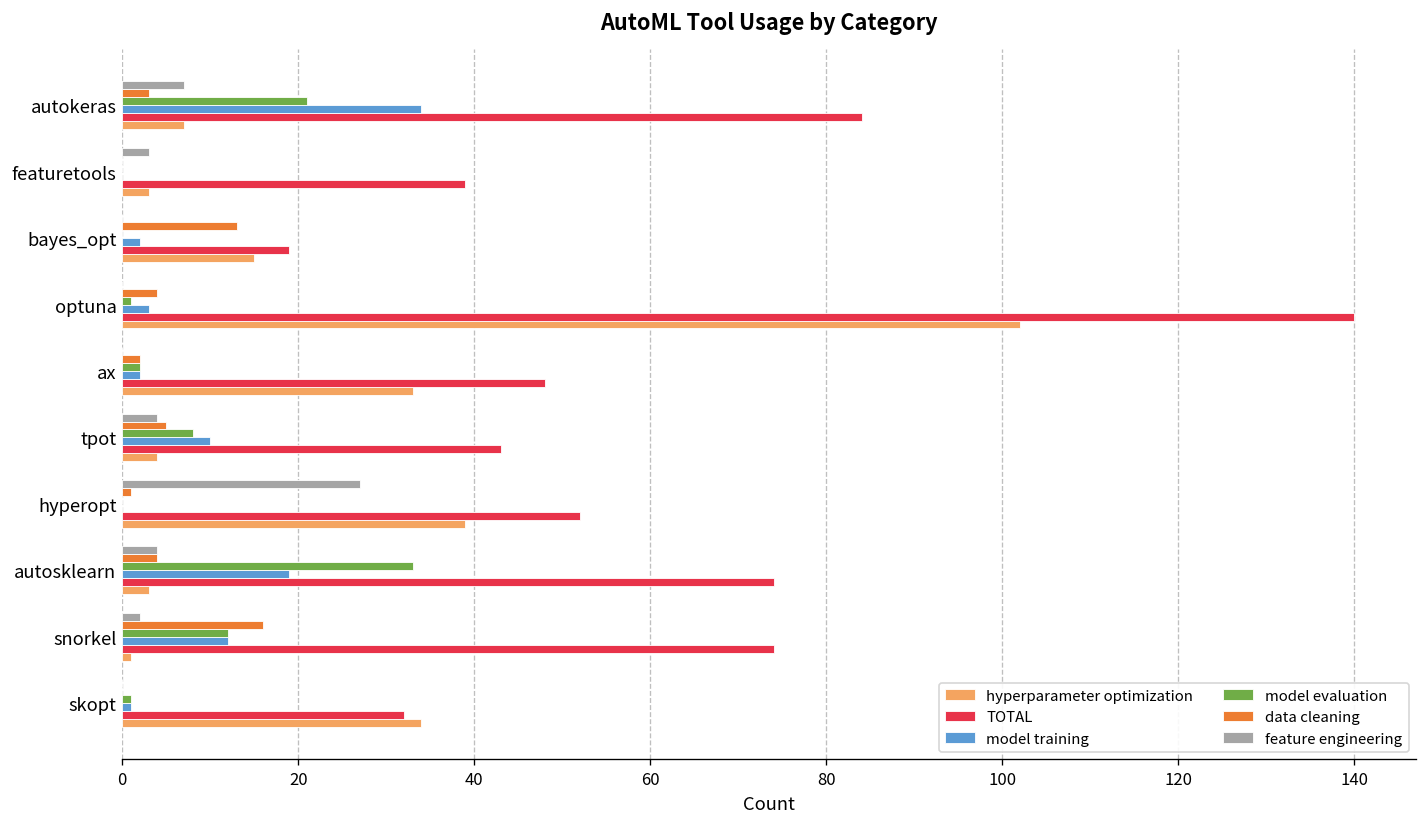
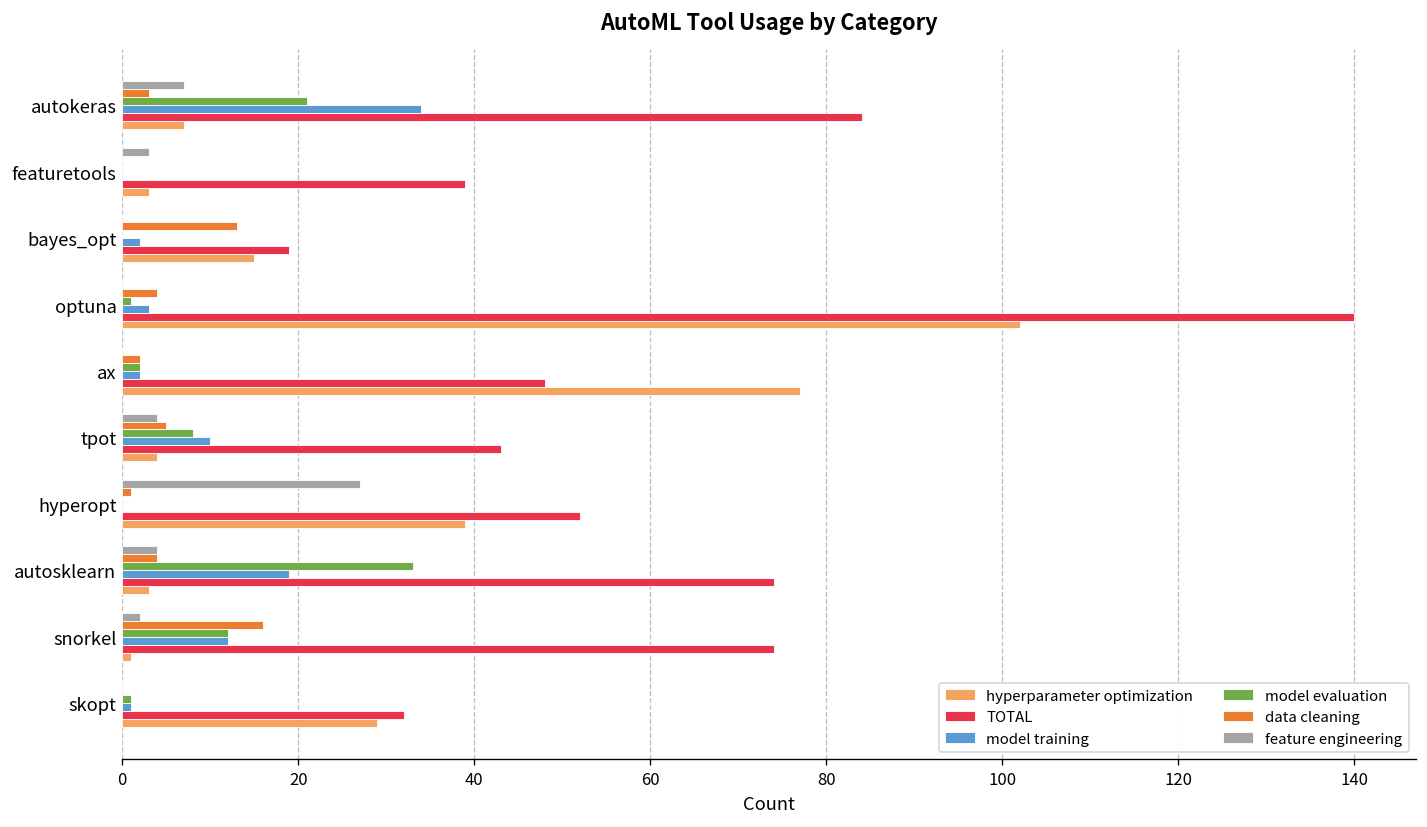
hyperparameter optimization, ax: 33 -> 77
hyperparameter optimization, skopt: 34 -> 29
